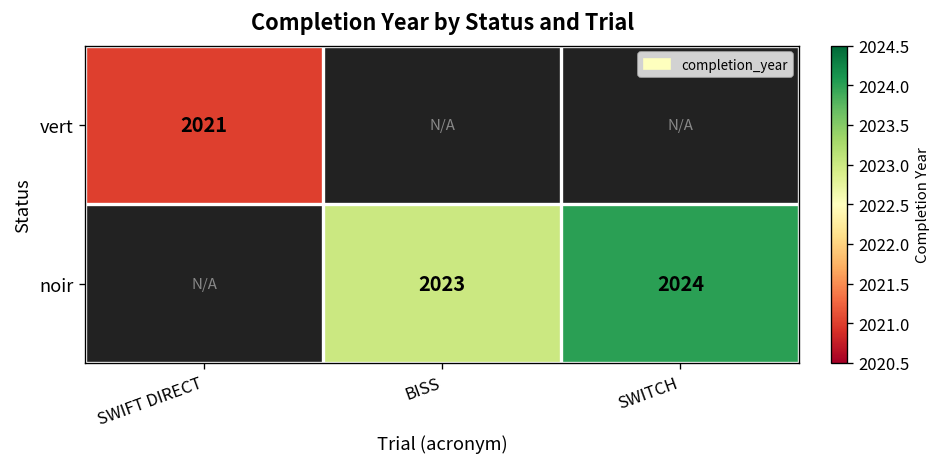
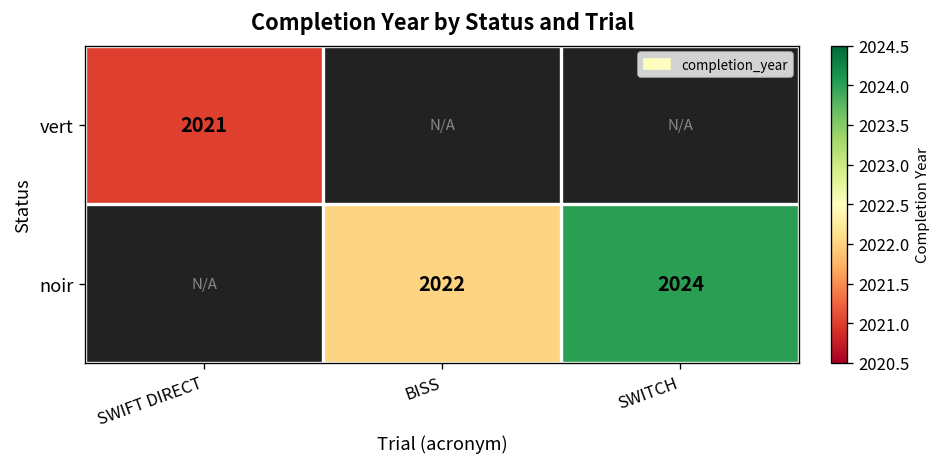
noir, BISS: 2023 -> 2022
